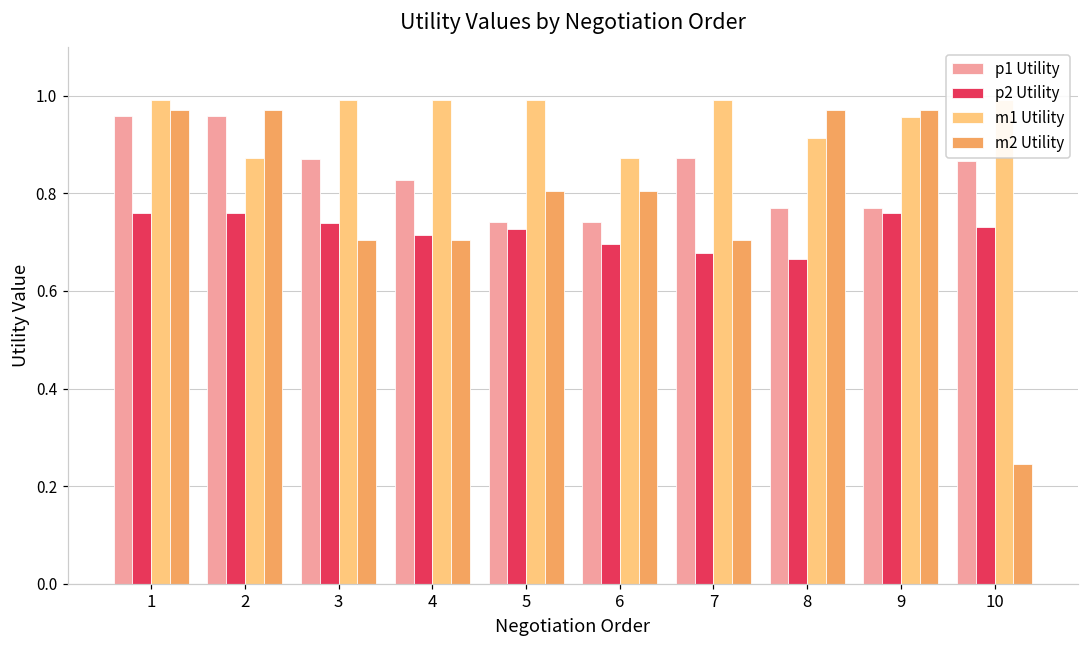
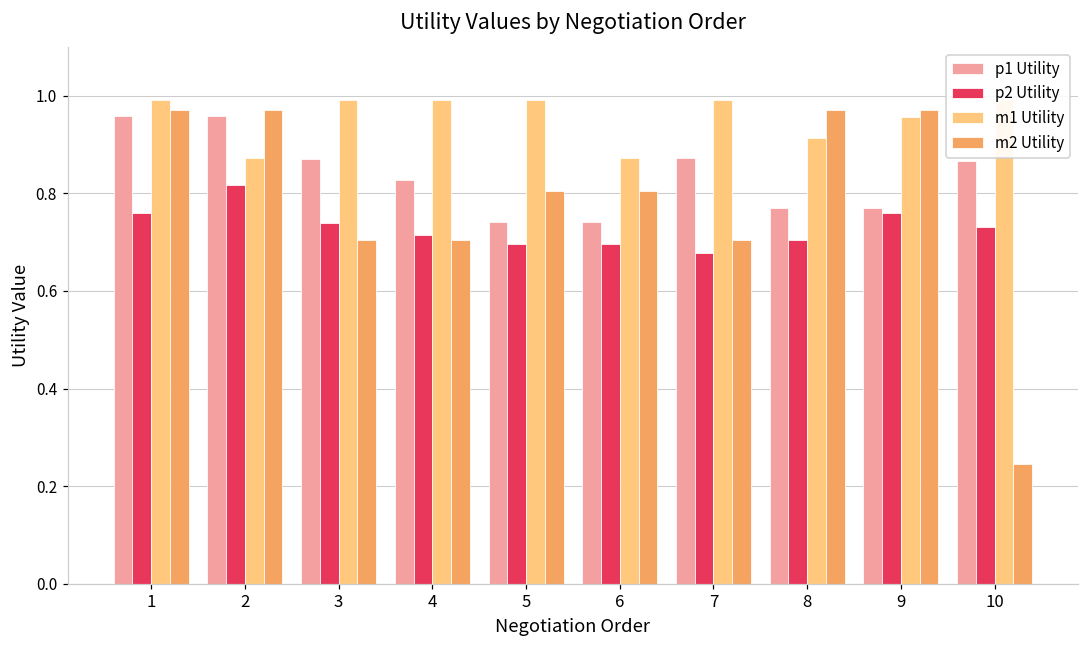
p2 Utility, 2: 0.76 -> 0.82
p2 Utility, 5: 0.73 -> 0.70
p2 Utility, 8: 0.66 -> 0.70
